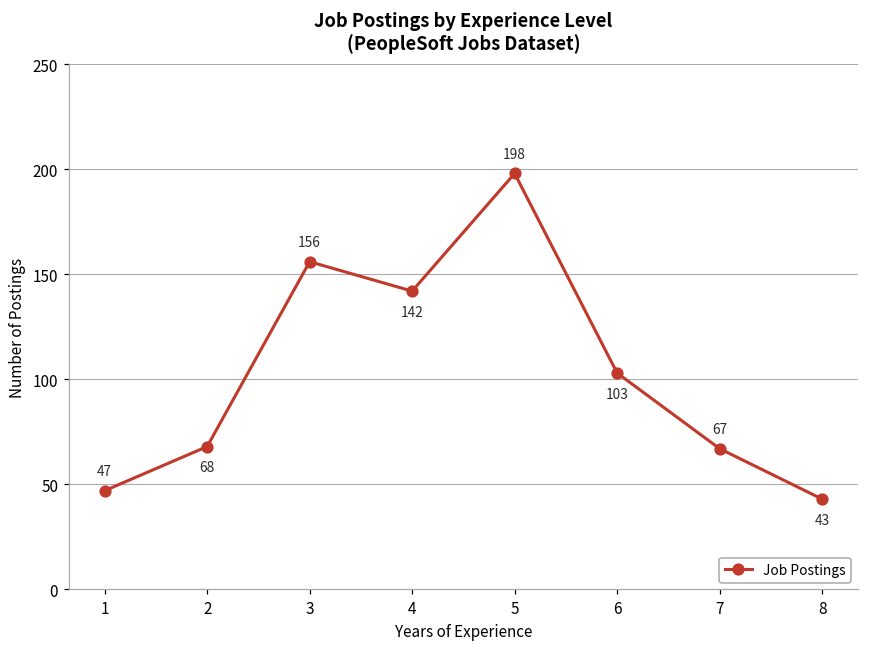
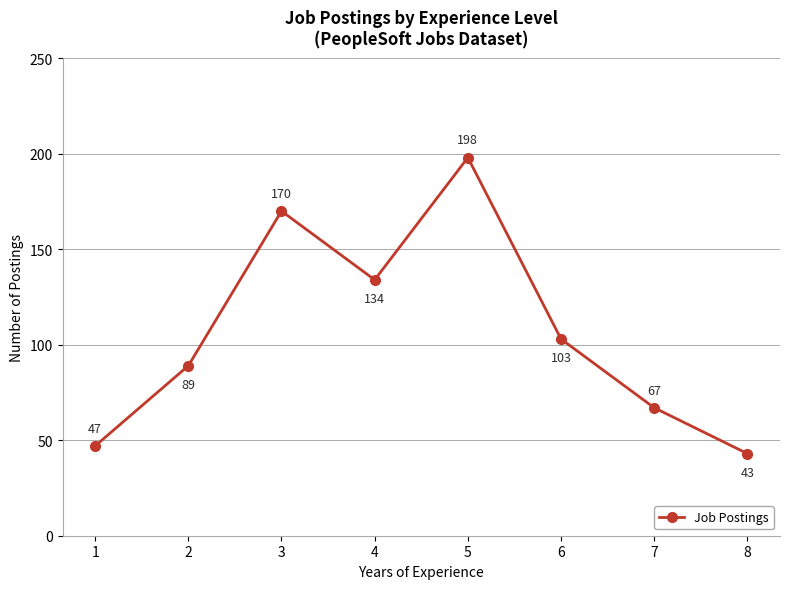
2: 68 -> 89
3: 156 -> 170
4: 142 -> 134
